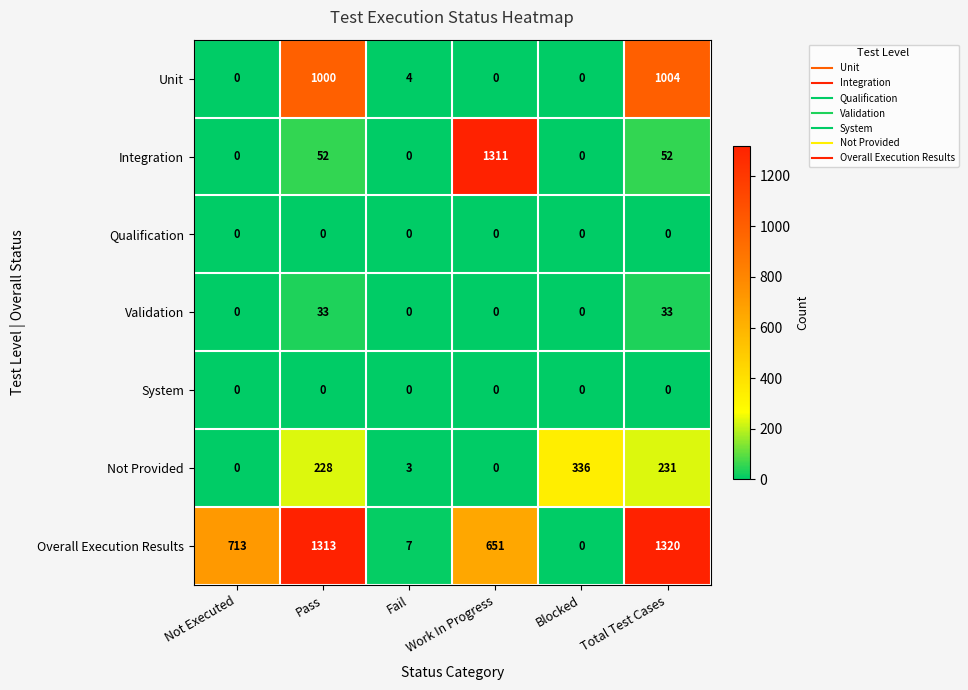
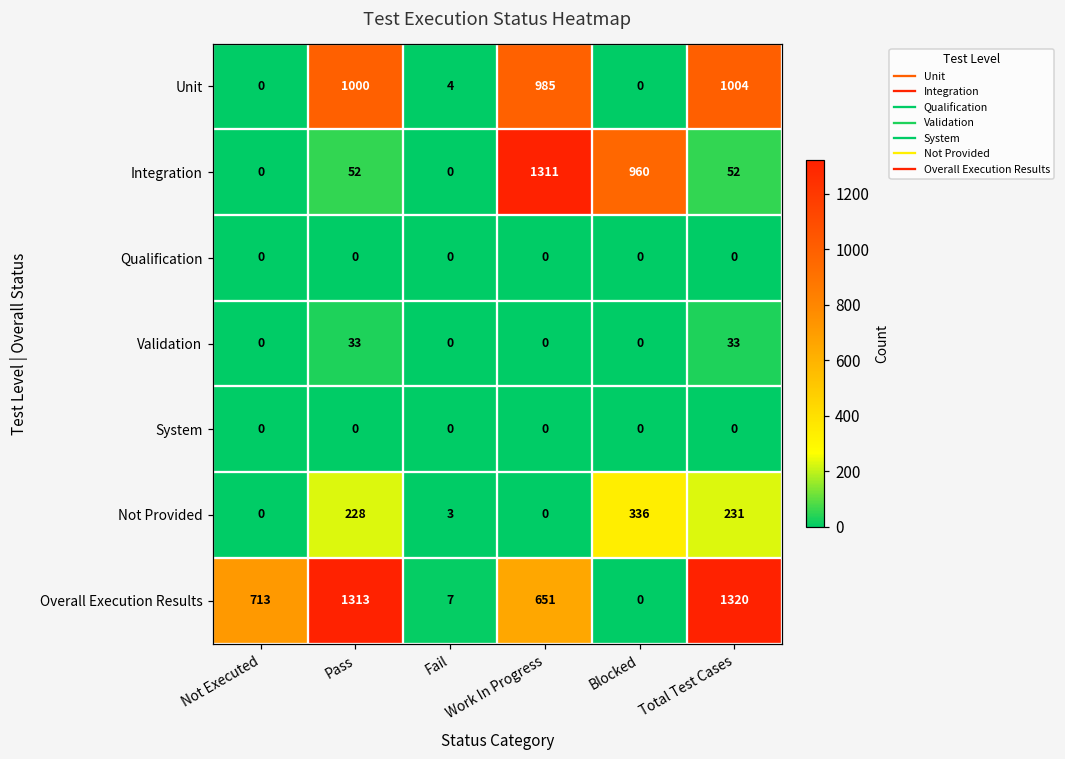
Unit, Work In Progress: 0 -> 985
Integration, Blocked: 0 -> 960
